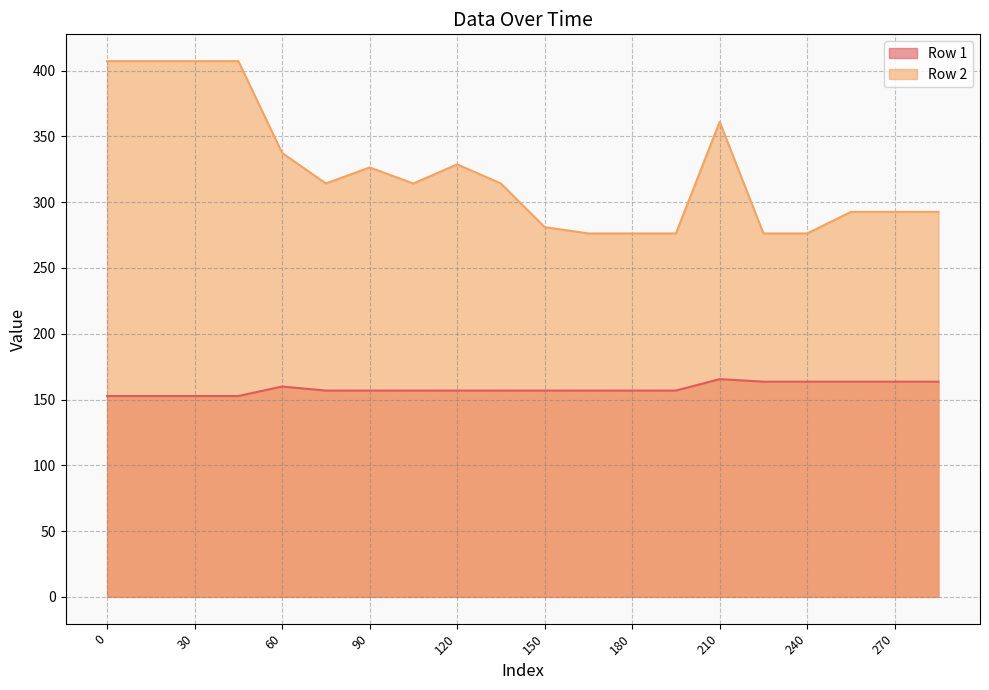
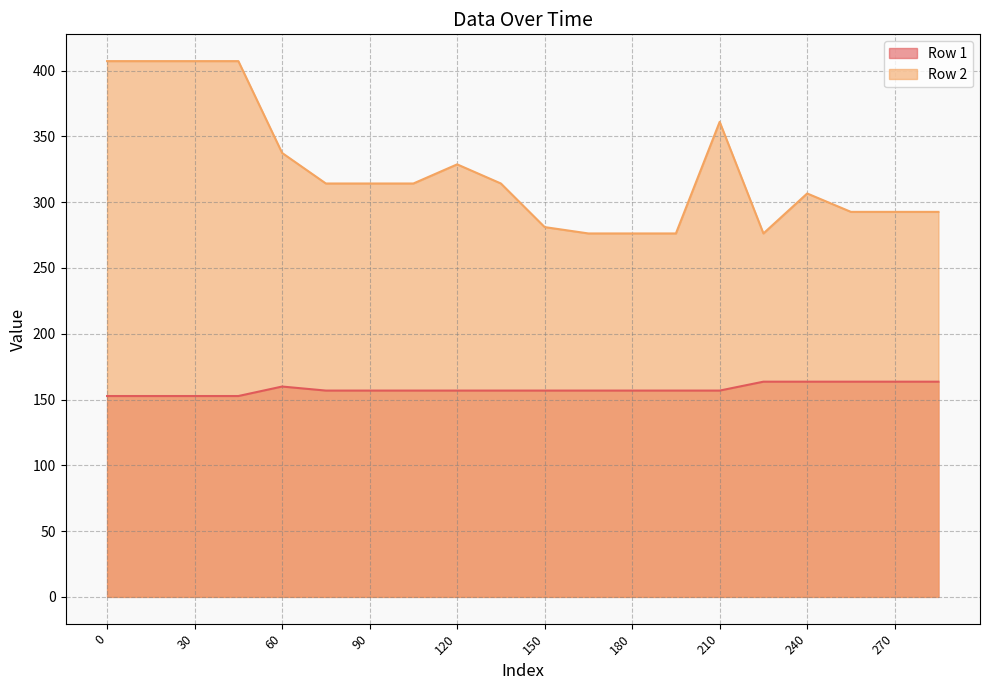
Row 2, 90: 326 -> 314
Row 1, 210: 166 -> 157
Row 2, 240: 276 -> 307
